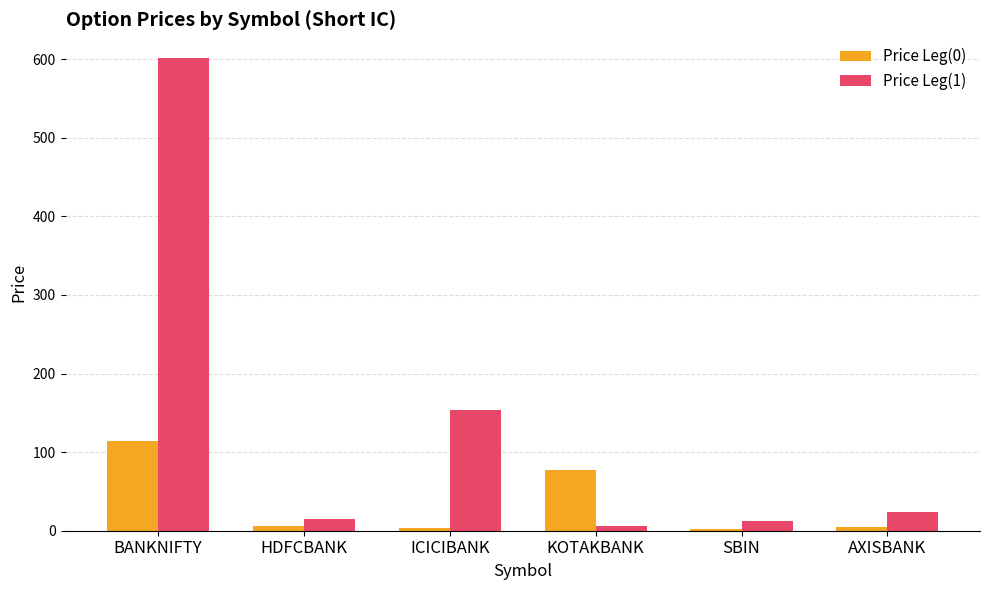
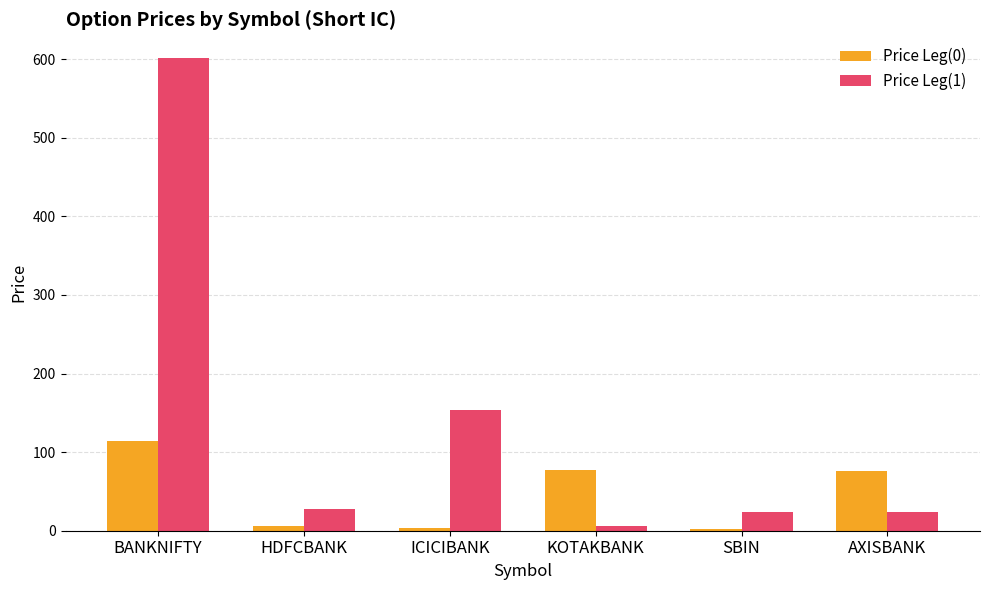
Price Leg(1), HDFCBANK: 20 -> 30
Price Leg(1), SBIN: 10 -> 20
Price Leg(0), AXISBANK: 0 -> 80
